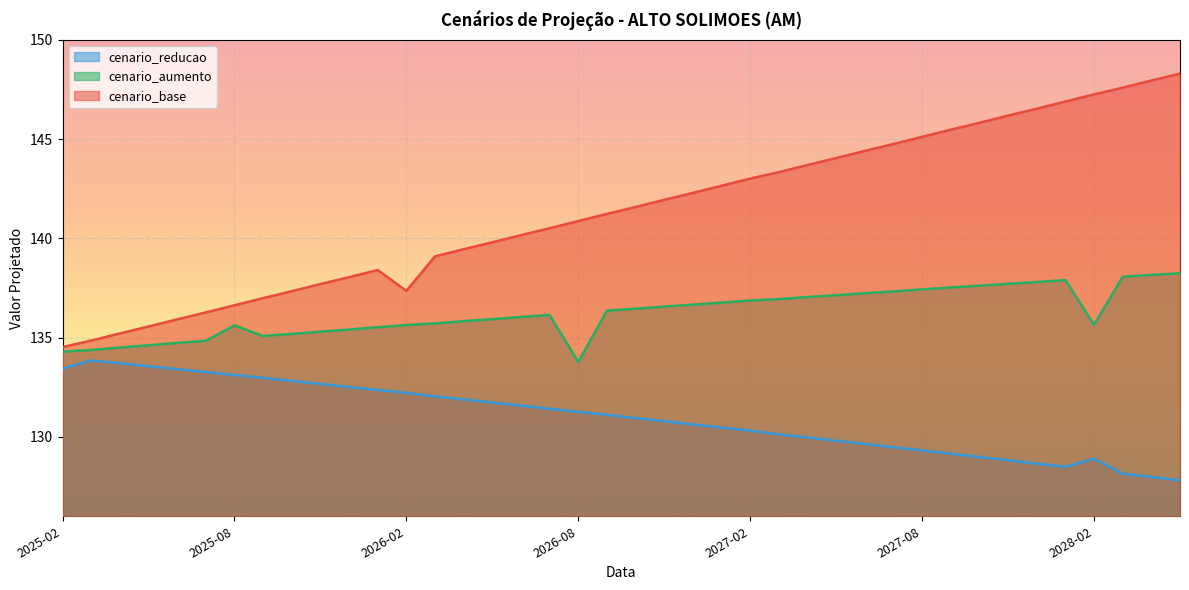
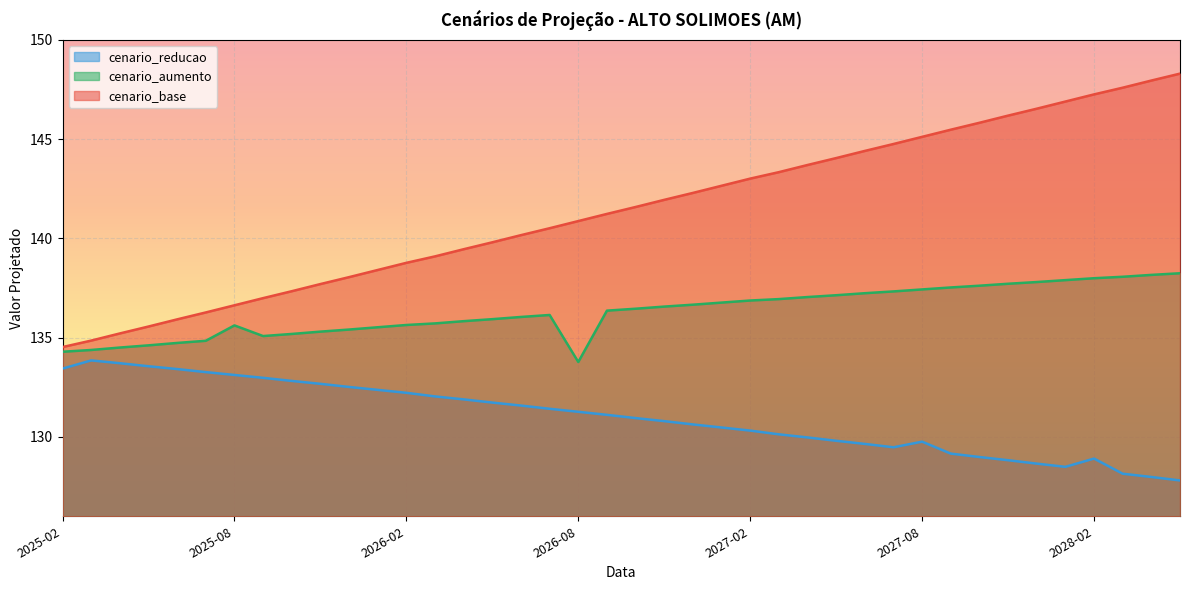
cenario_base, 2026-02: 137.4 -> 138.8
cenario_reducao, 2027-08: 129.3 -> 129.8
cenario_aumento, 2028-02: 135.6 -> 138.0
